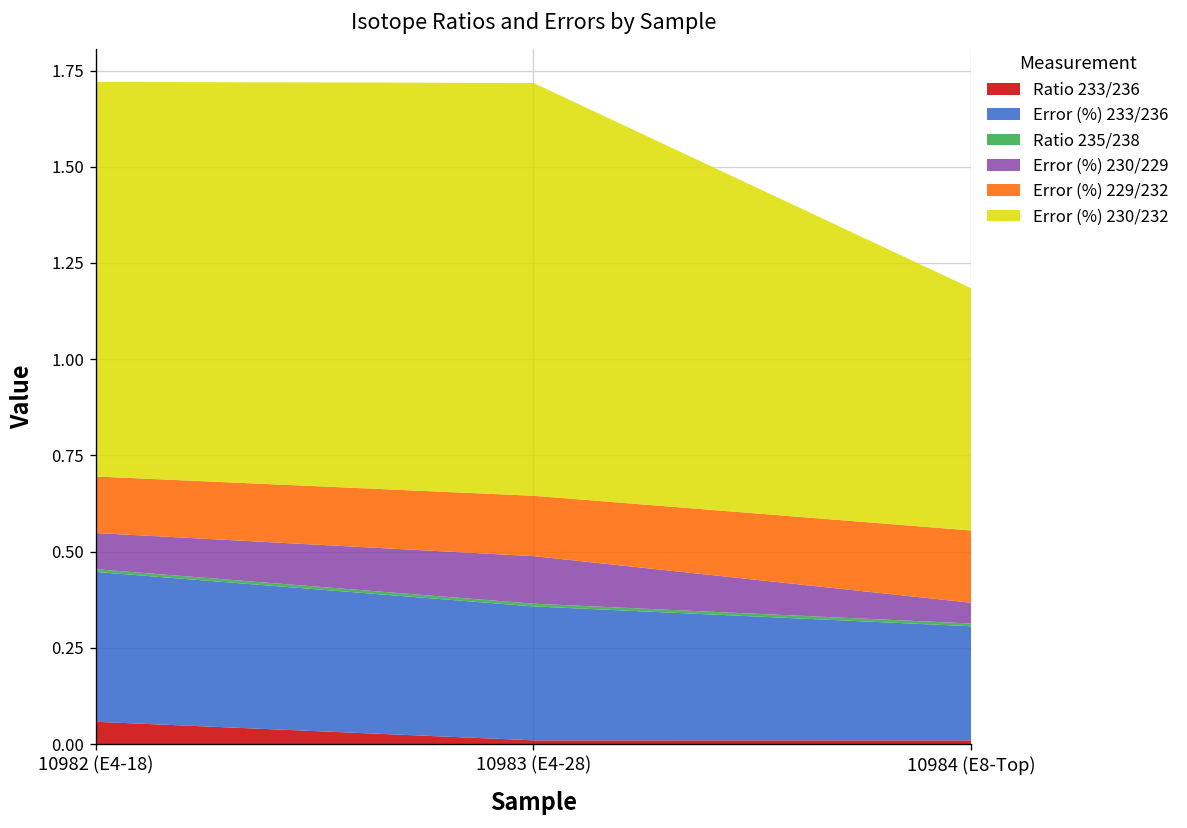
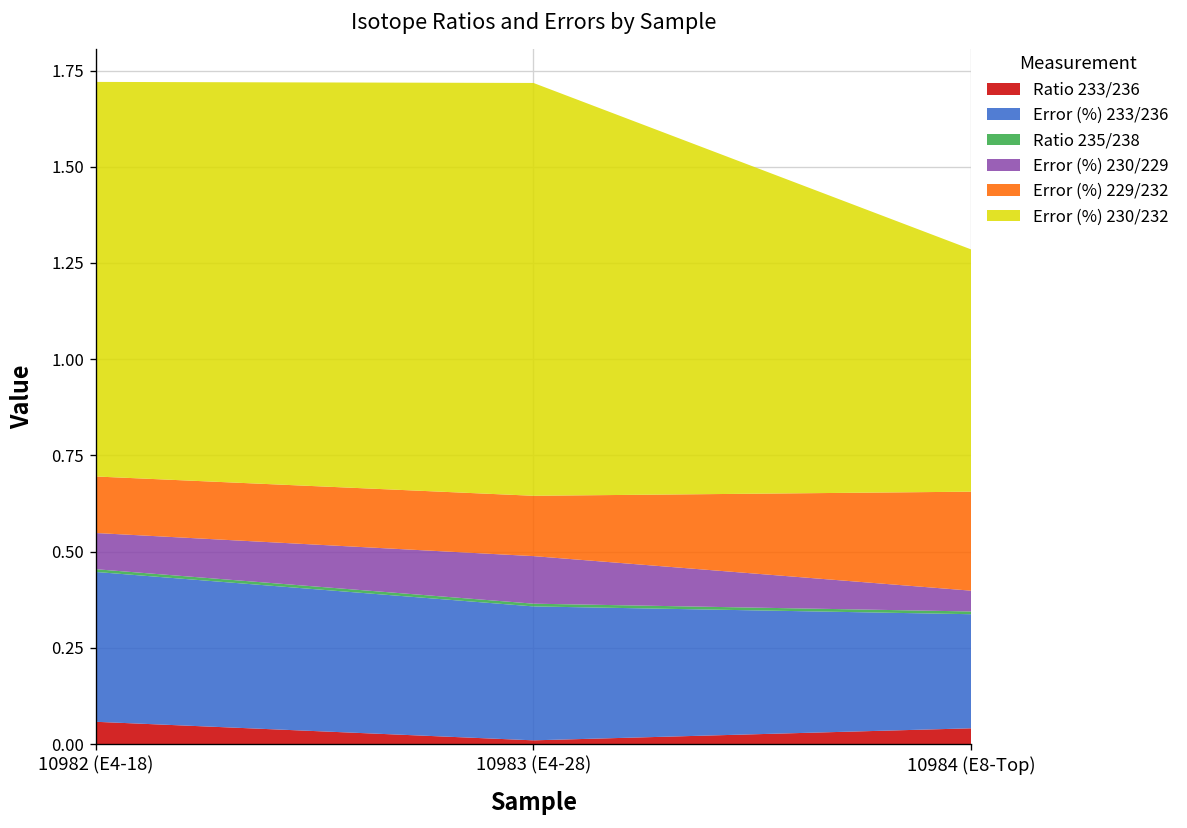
Ratio 233/236, 10984 (E8-Top): 0.01 -> 0.04
Error (%) 229/232, 10984 (E8-Top): 0.19 -> 0.26
